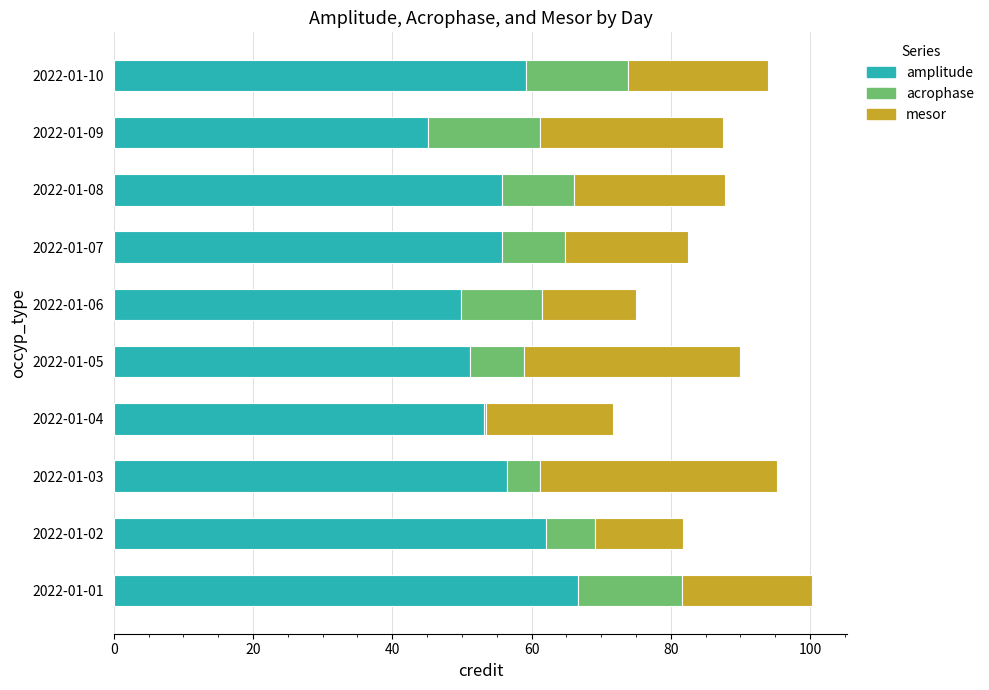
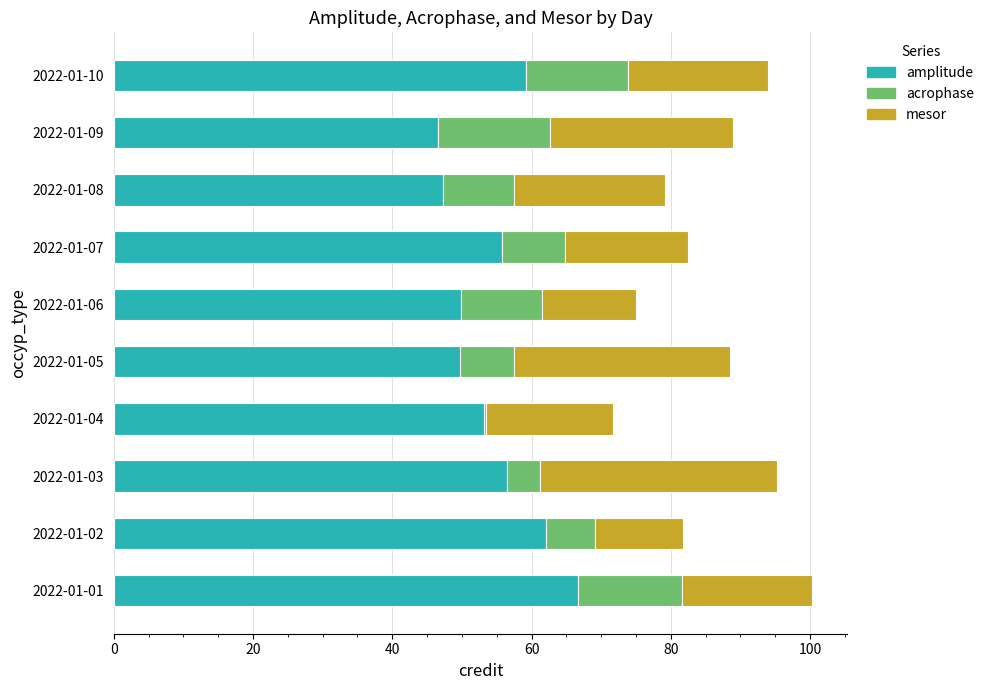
amplitude, 2022-01-09: 45 -> 47
amplitude, 2022-01-08: 56 -> 47
amplitude, 2022-01-05: 51 -> 50
